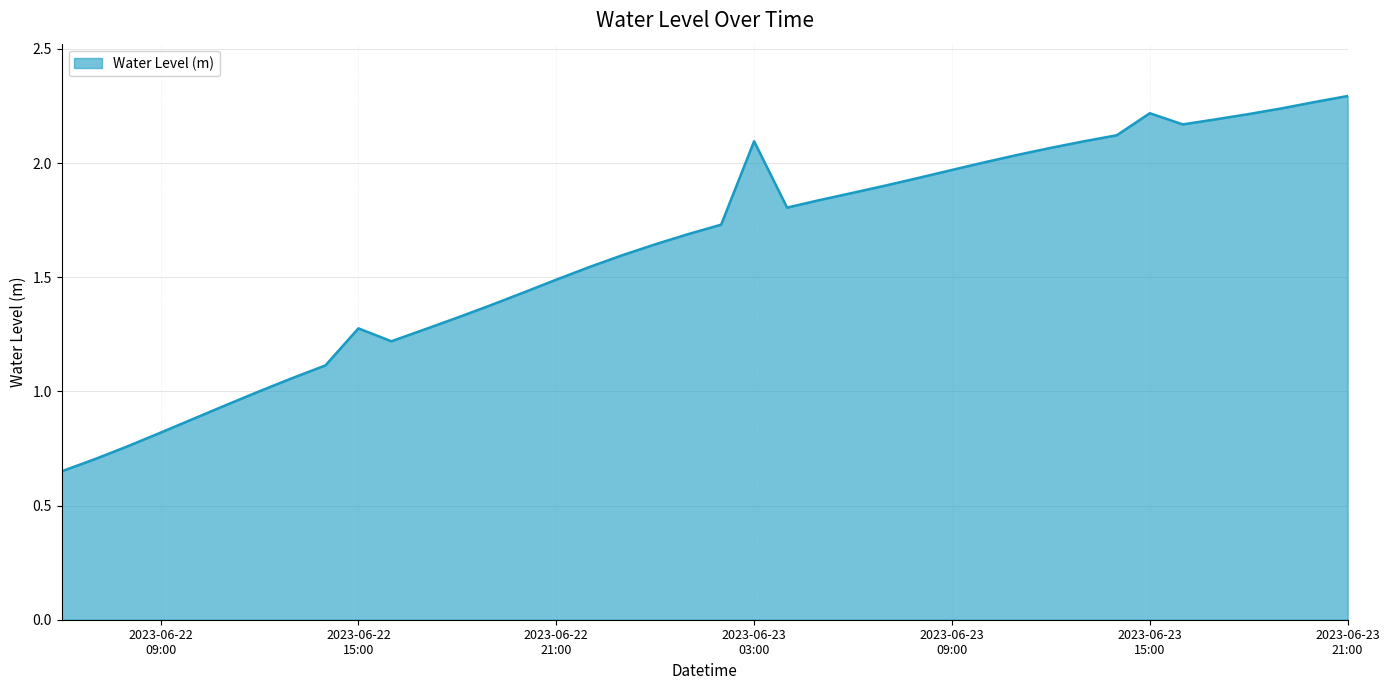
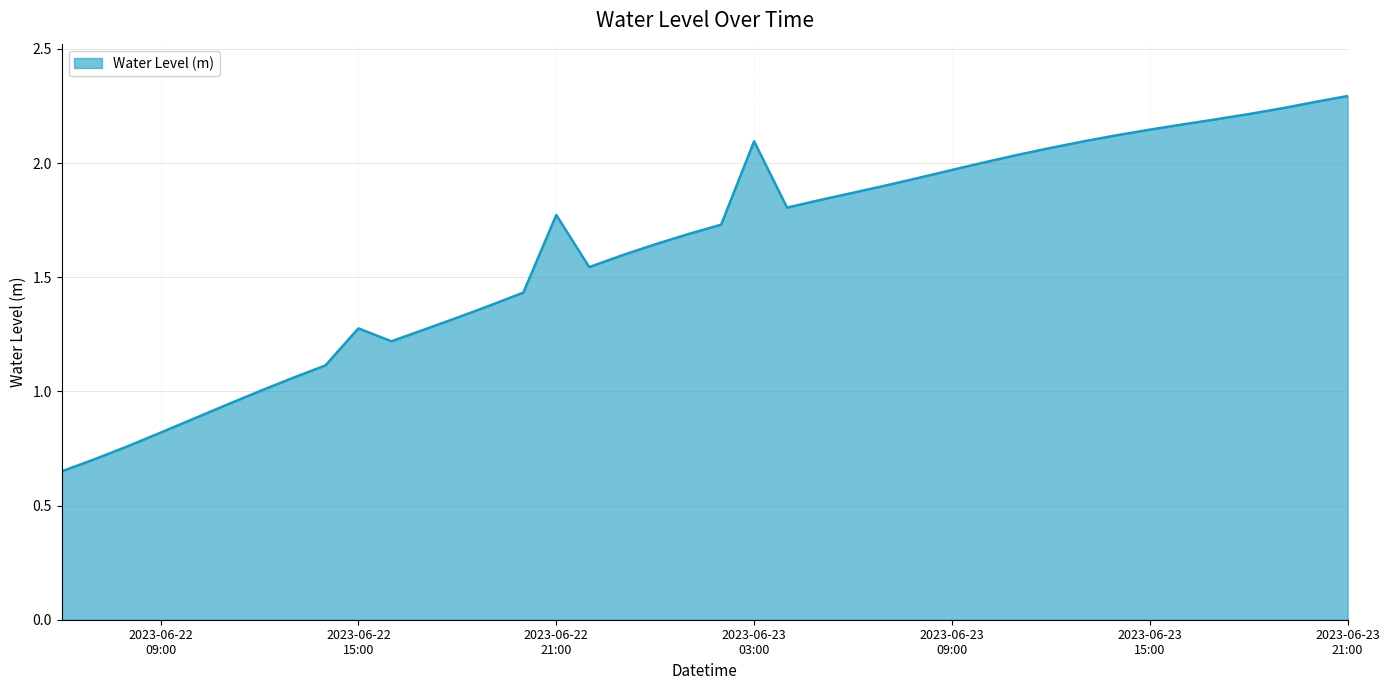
2023-06-22 21:00: 1.49 -> 1.77
2023-06-23 15:00: 2.22 -> 2.15
